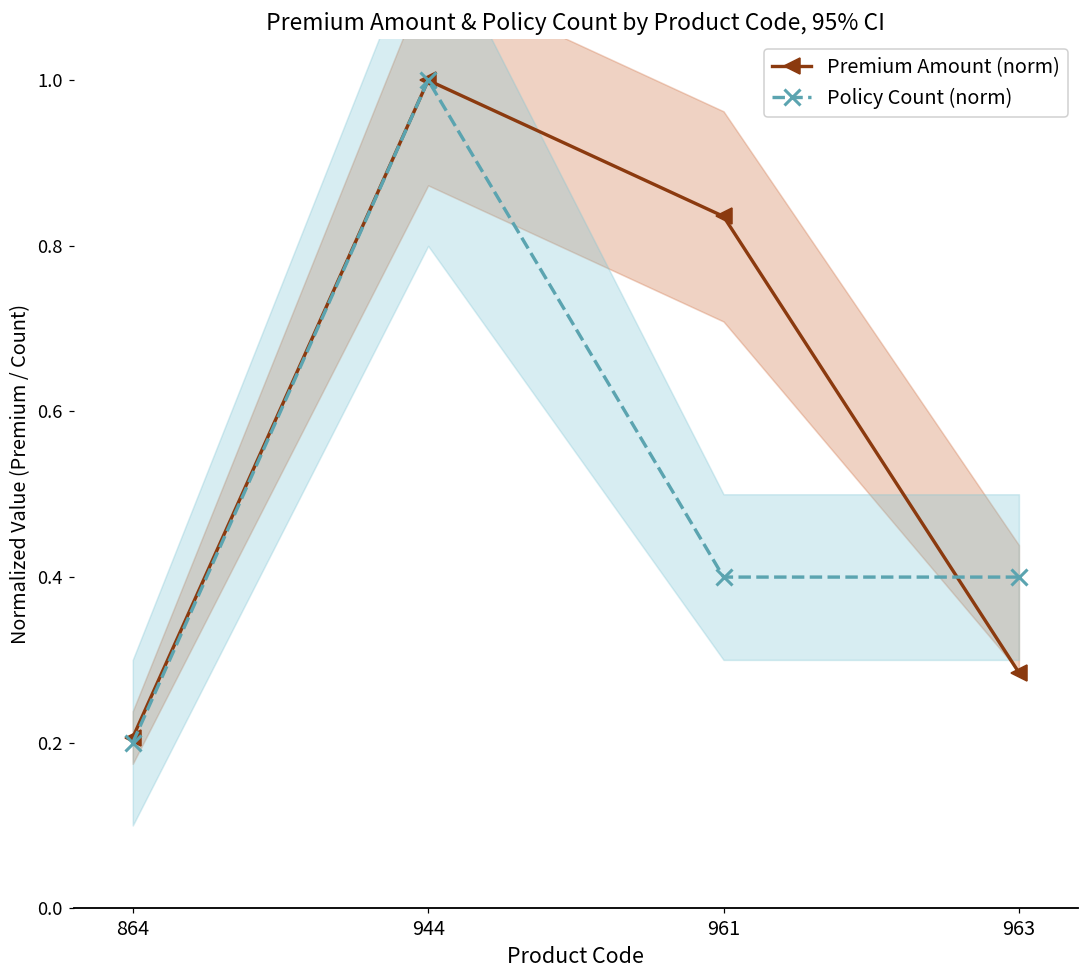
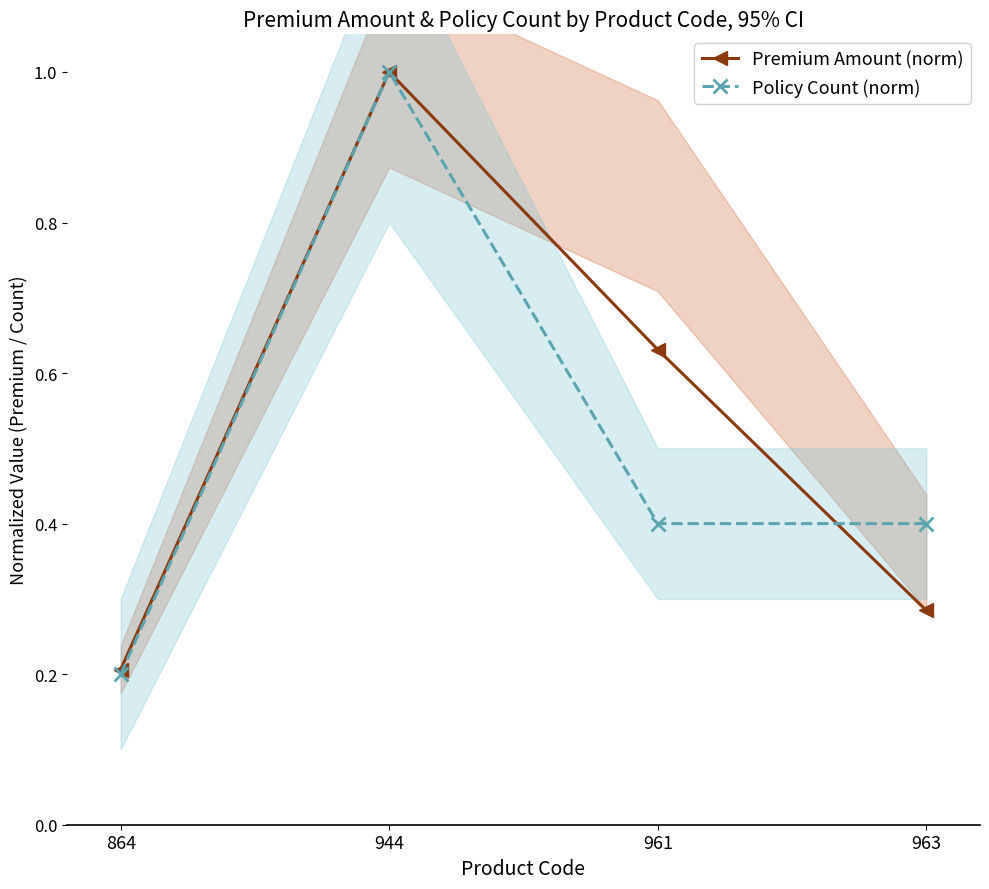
Premium Amount (norm), 961: 0.84 -> 0.63
